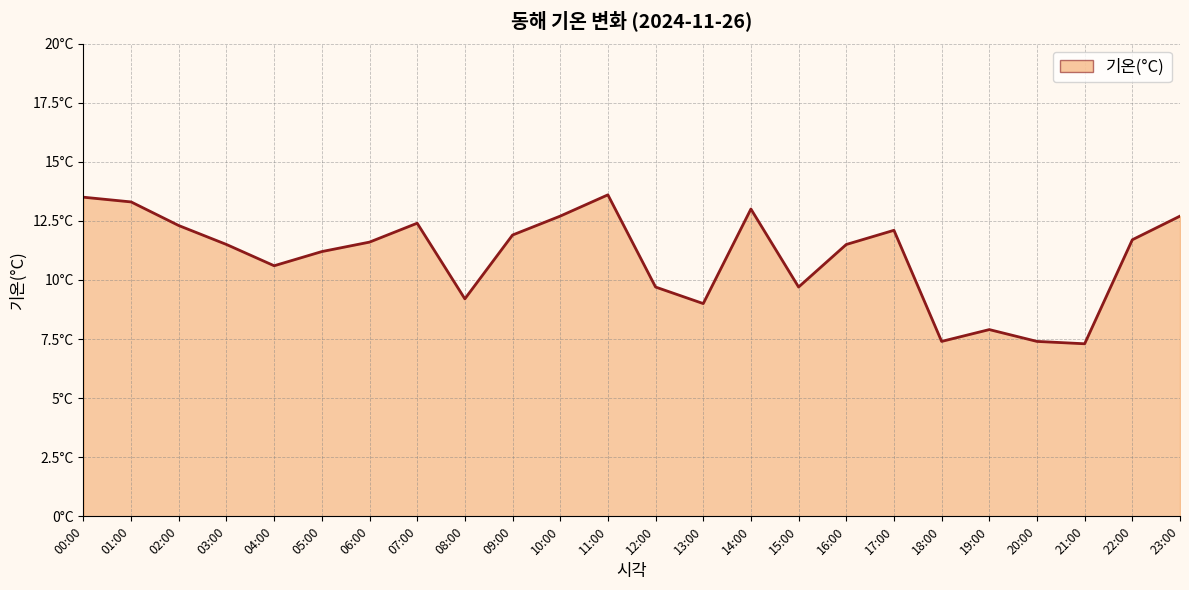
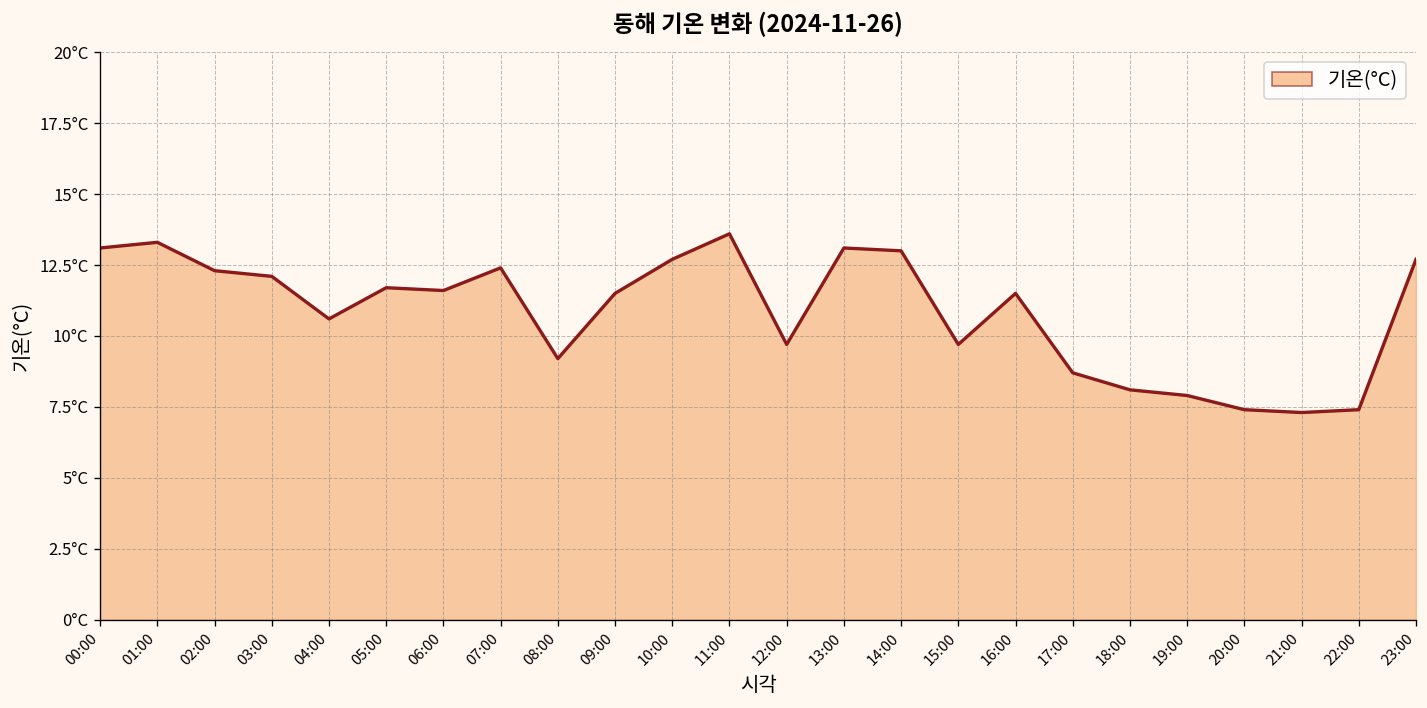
00:00: 13.5°C -> 13.1°C
03:00: 11.5°C -> 12.1°C
05:00: 11.2°C -> 11.7°C
09:00: 11.9°C -> 11.5°C
13:00: 9.0°C -> 13.1°C
17:00: 12.1°C -> 8.7°C
18:00: 7.4°C -> 8.1°C
22:00: 11.7°C -> 7.4°C
